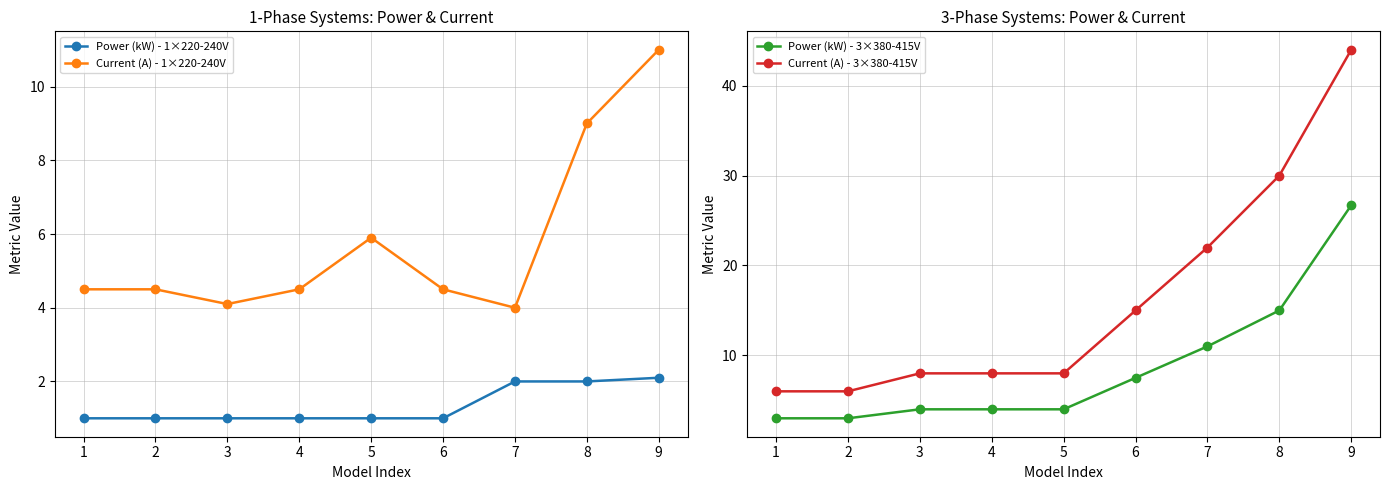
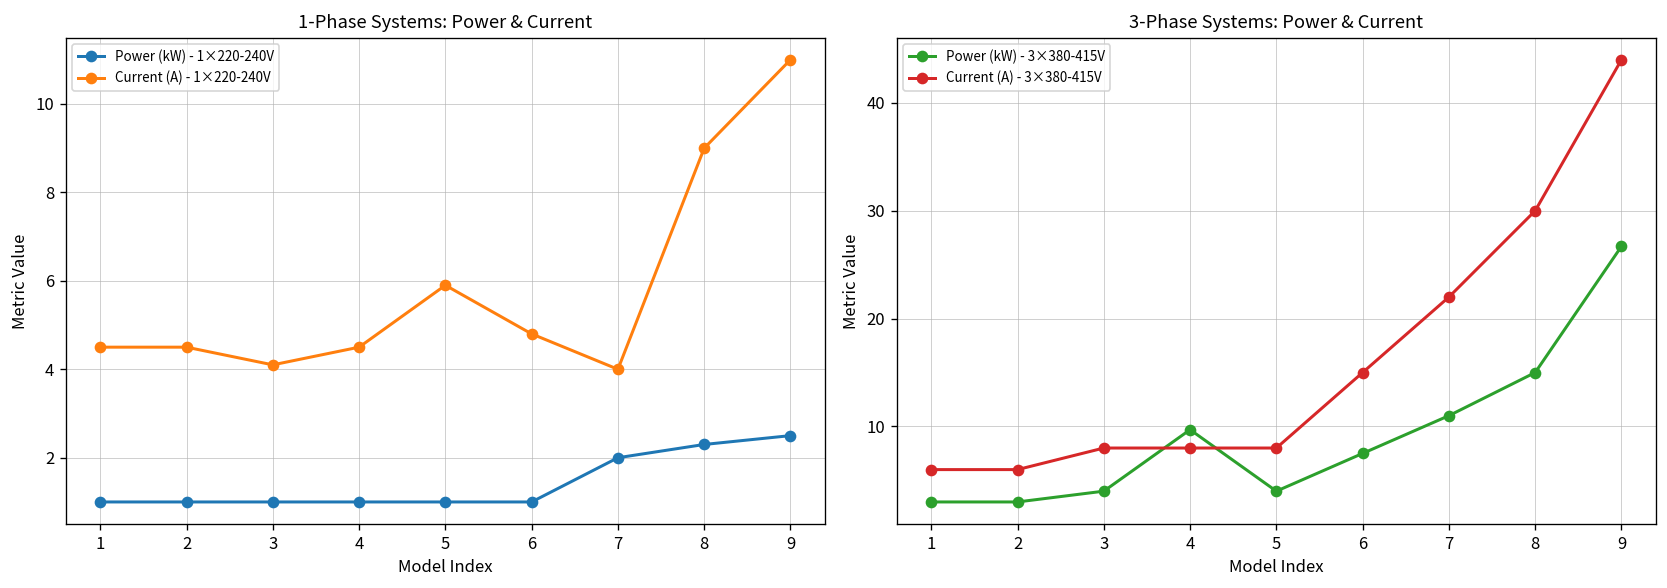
1-Phase Systems: Power & Current, Current (A) - 1×220-240V, 6: 4.5 -> 4.8
1-Phase Systems: Power & Current, Power (kW) - 1×220-240V, 8: 2.0 -> 2.3
1-Phase Systems: Power & Current, Power (kW) - 1×220-240V, 9: 2.1 -> 2.5
3-Phase Systems: Power & Current, Power (kW) - 3×380-415V, 4: 4 -> 10
